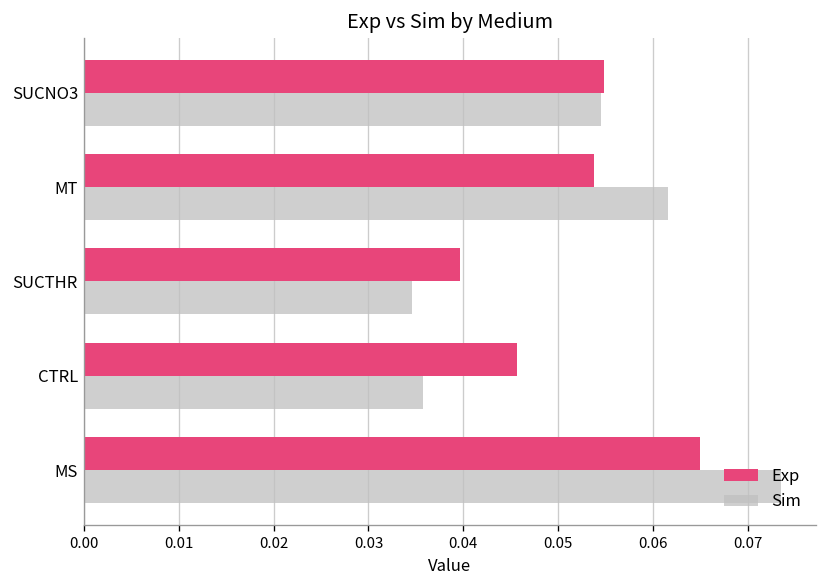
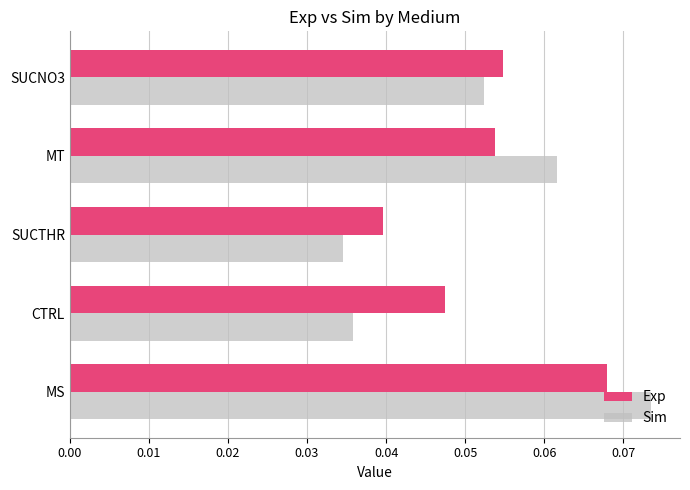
Sim, SUCNO3: 0.055 -> 0.052
Exp, CTRL: 0.046 -> 0.047
Exp, MS: 0.065 -> 0.068
